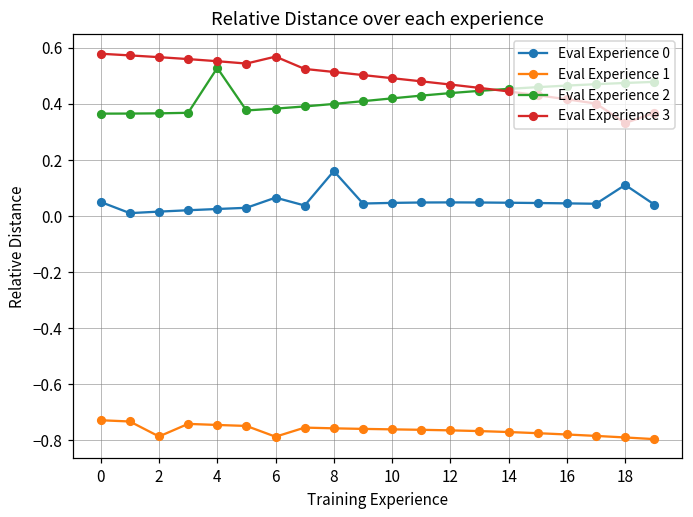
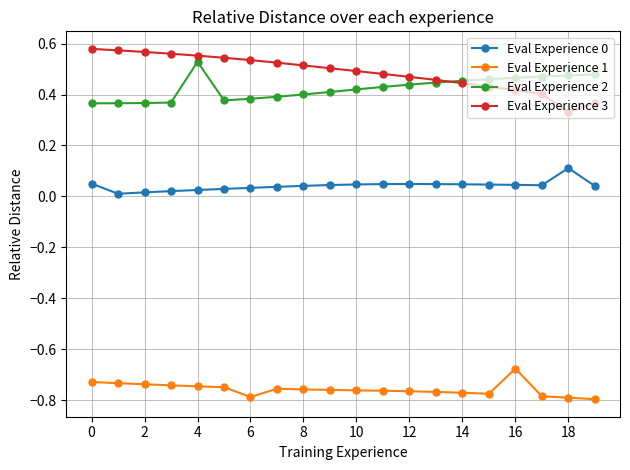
Eval Experience 1, 2: -0.79 -> -0.74
Eval Experience 0, 6: 0.07 -> 0.03
Eval Experience 3, 6: 0.57 -> 0.54
Eval Experience 0, 8: 0.16 -> 0.04
Eval Experience 1, 16: -0.78 -> -0.68
